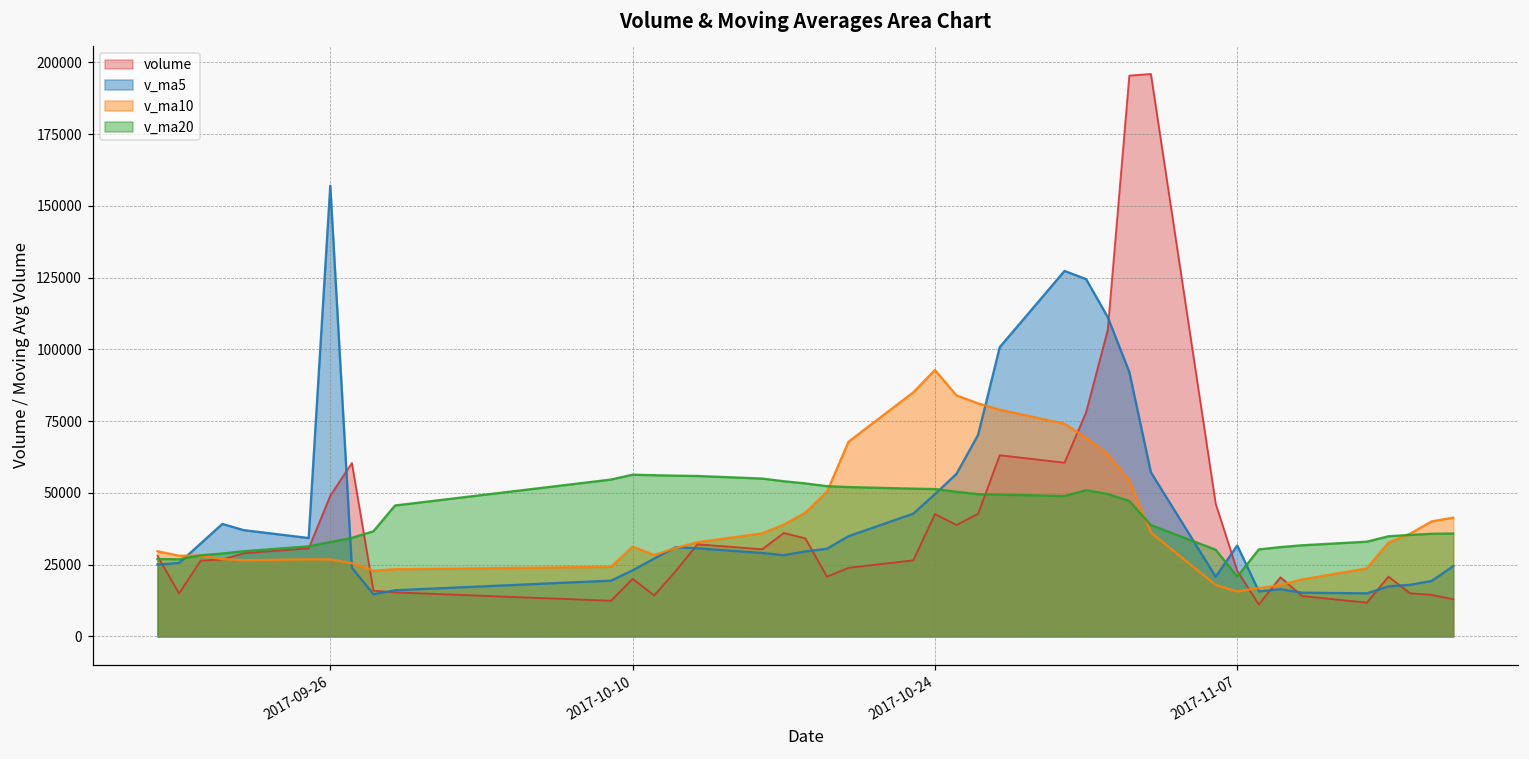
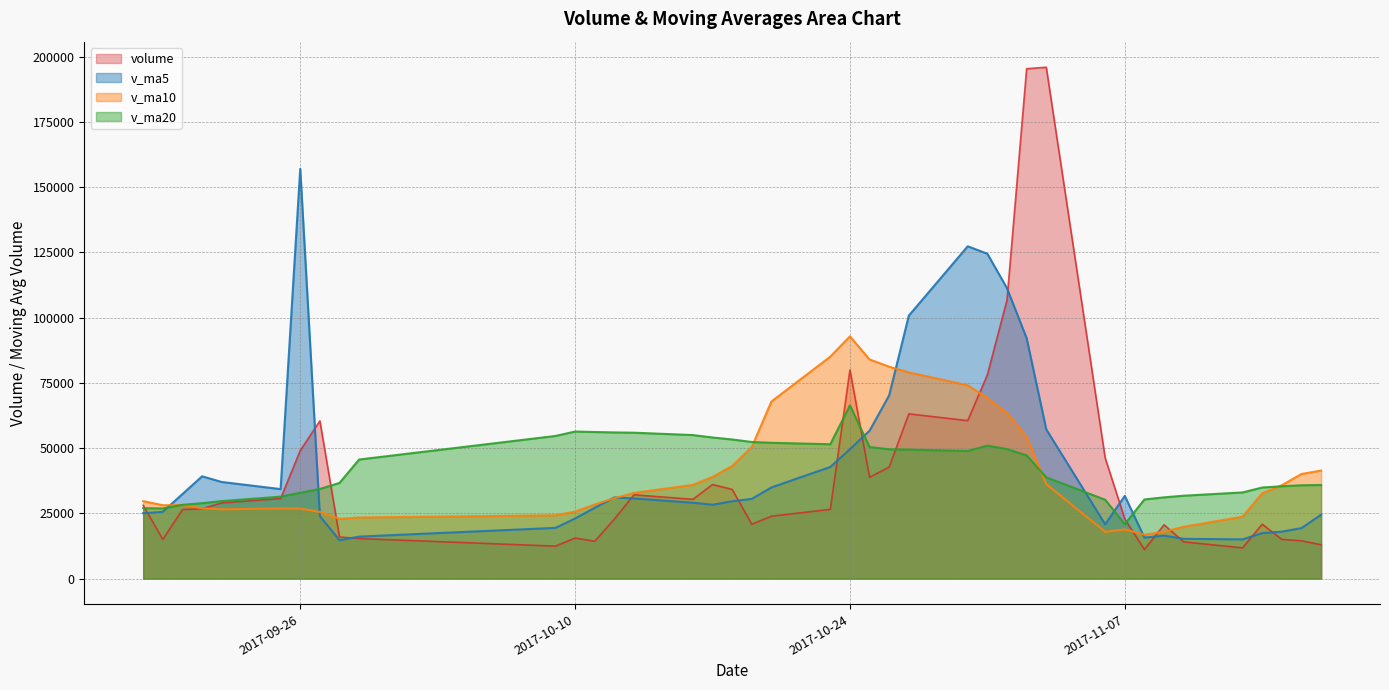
volume, 2017-10-10: 20000 -> 16000
v_ma10, 2017-10-10: 31000 -> 26000
volume, 2017-10-24: 43000 -> 80000
v_ma20, 2017-10-24: 51000 -> 66000
v_ma10, 2017-11-07: 16000 -> 19000
